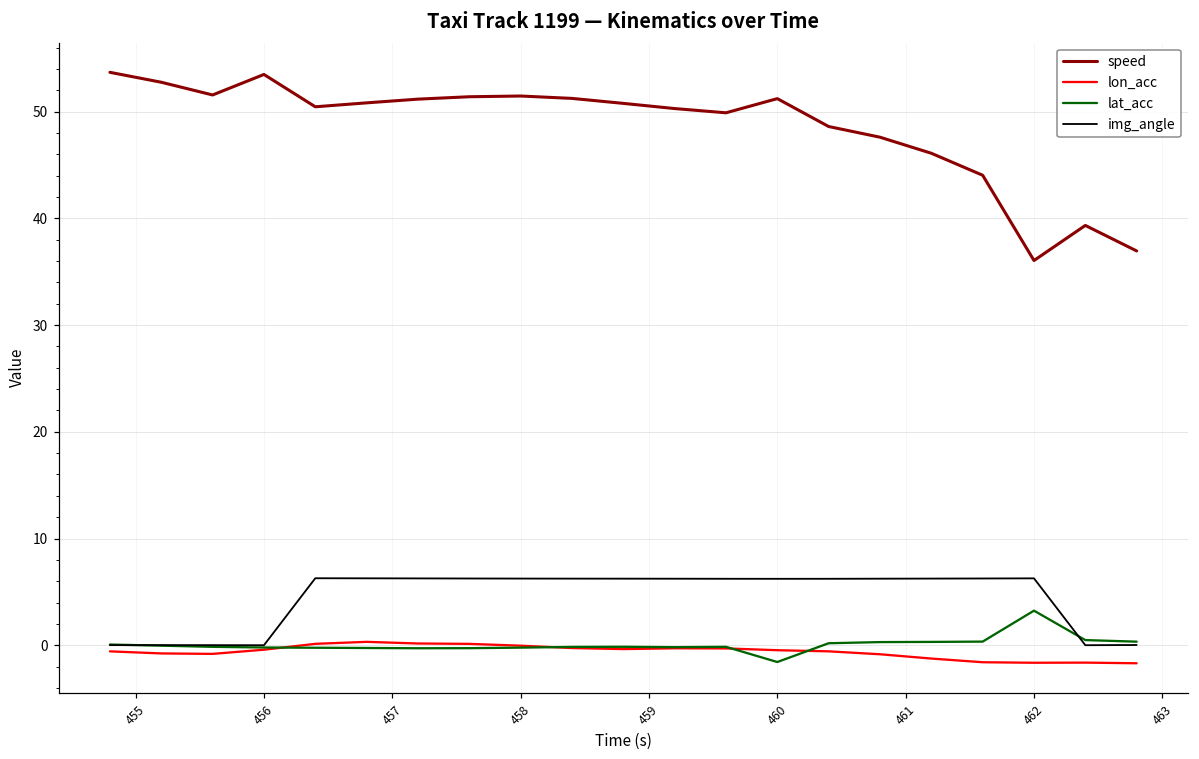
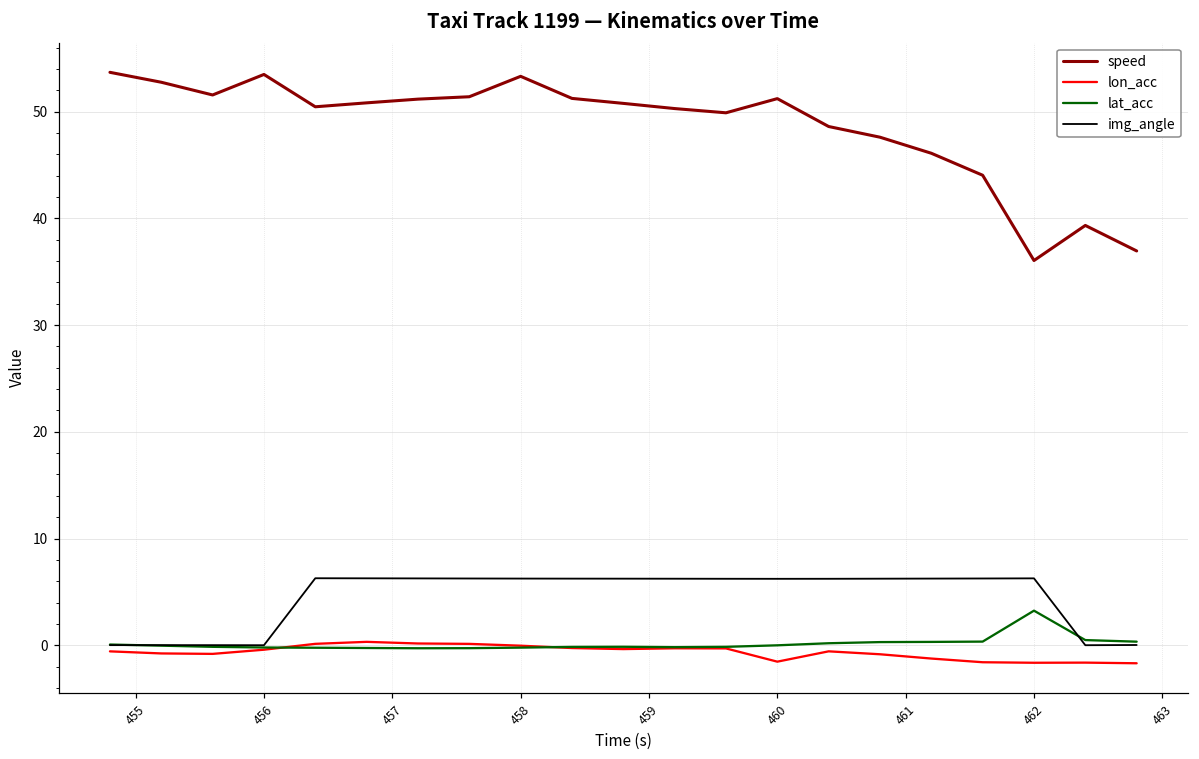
speed, 458: 51 -> 53
lon_acc, 460: 0 -> -2
lat_acc, 460: -2 -> 0
